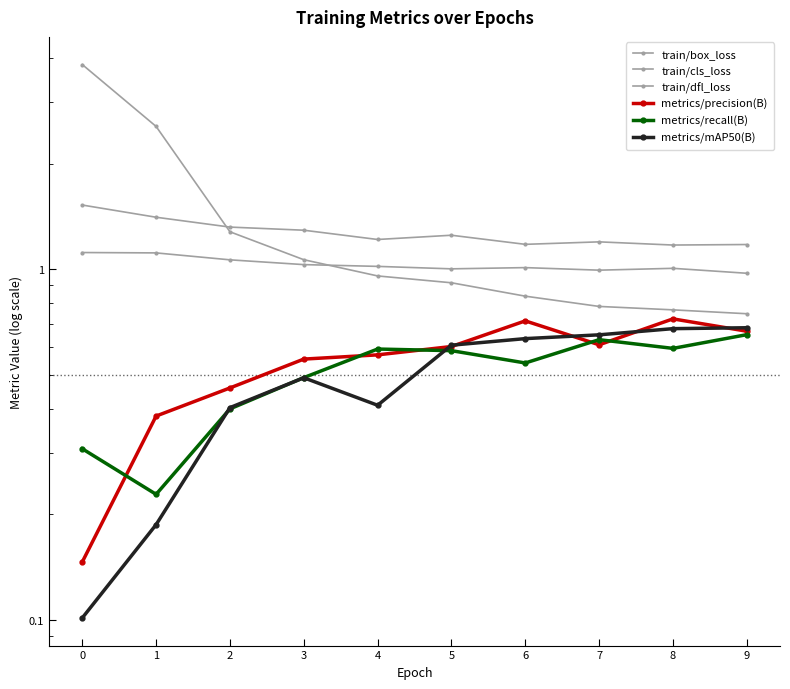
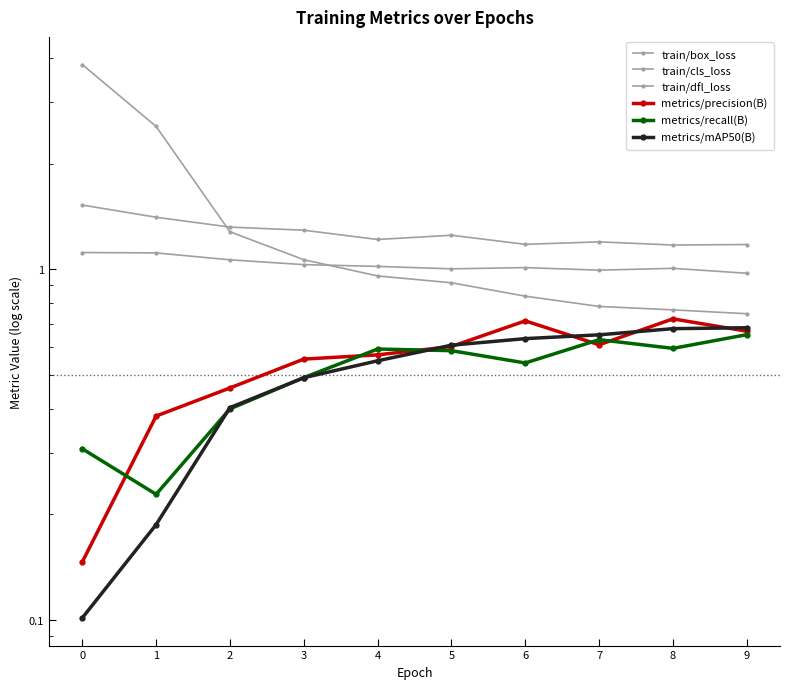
metrics/mAP50(B), 4: 0.41 -> 0.55
